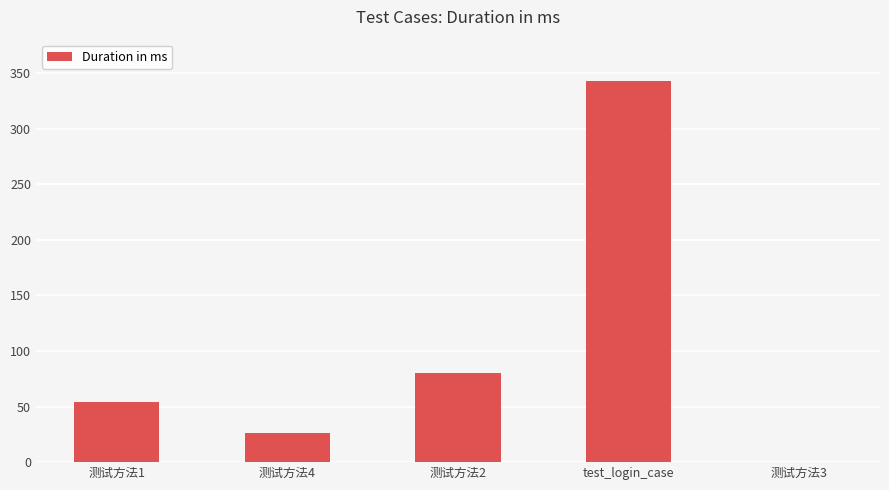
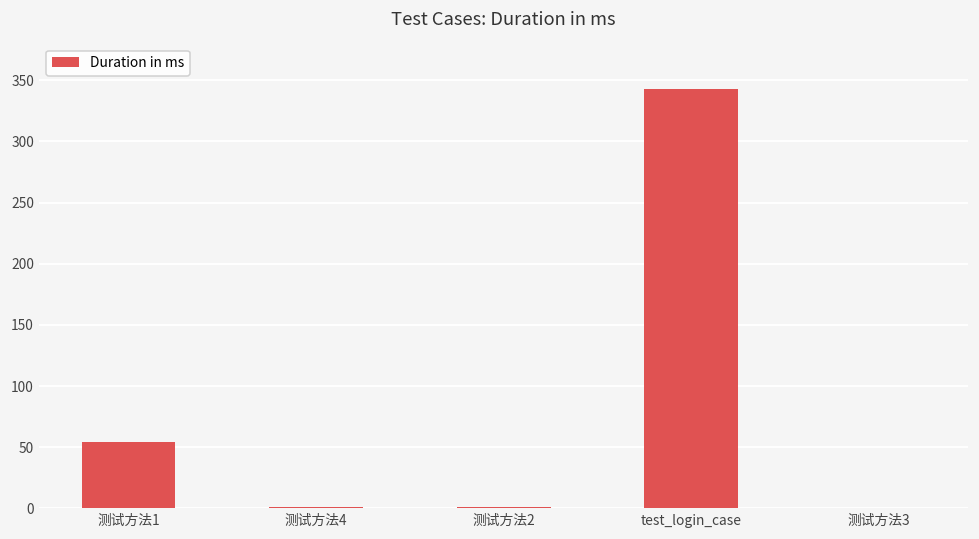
测试方法4: 26 -> 1
测试方法2: 80 -> 1
